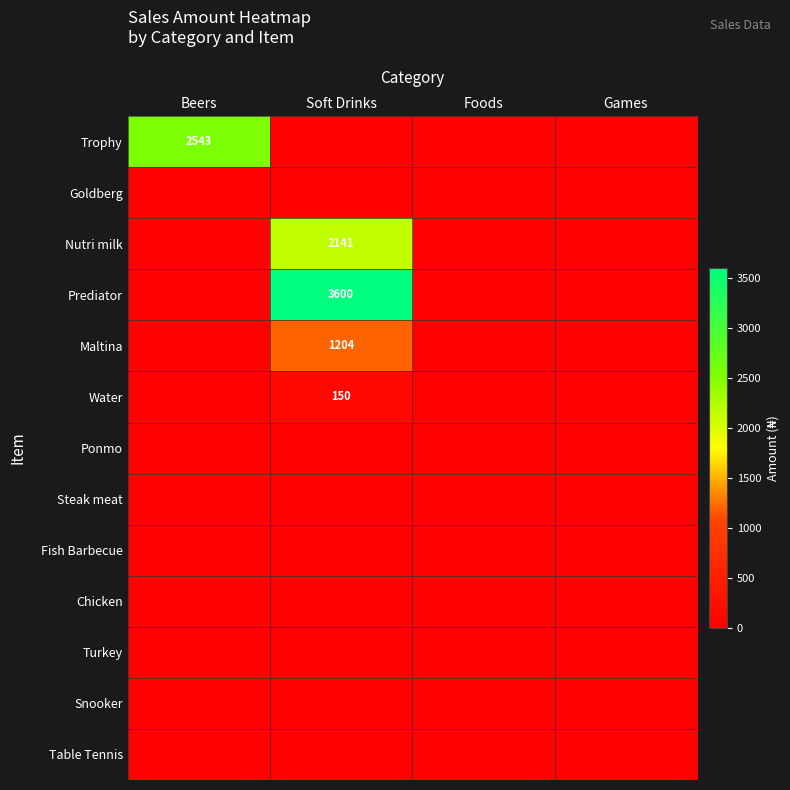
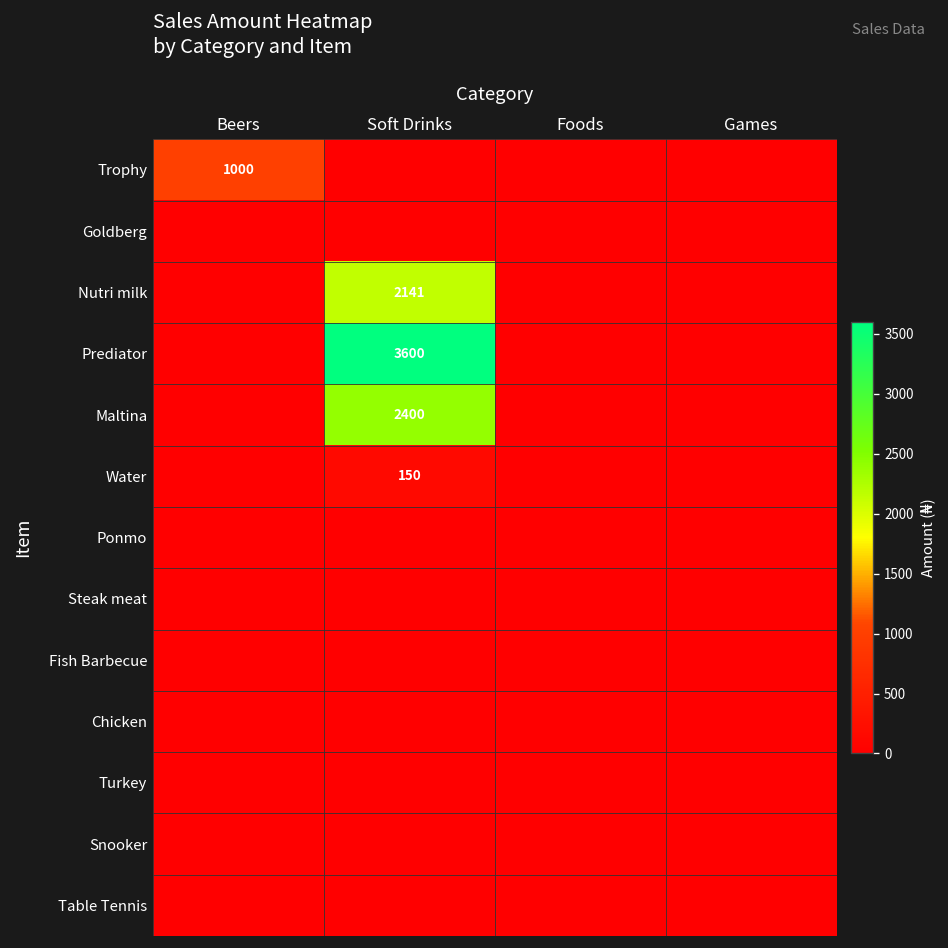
Trophy, Beers: 2543 -> 1000
Maltina, Soft Drinks: 1204 -> 2400
